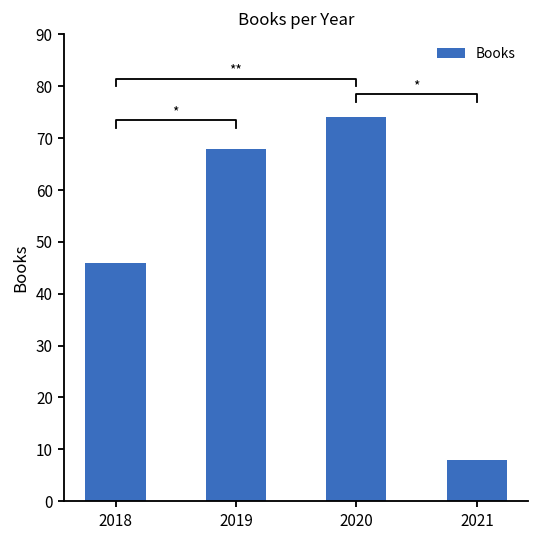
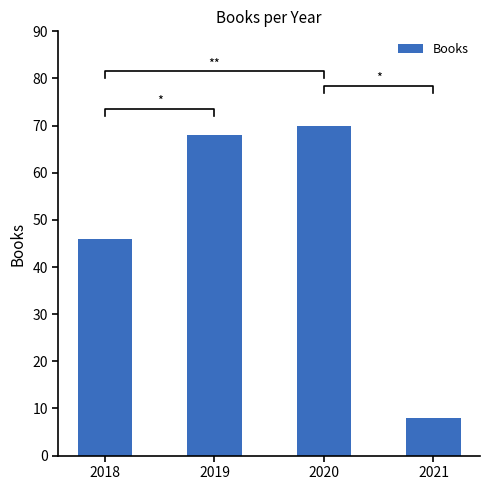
Books, 2020: 74 -> 70
